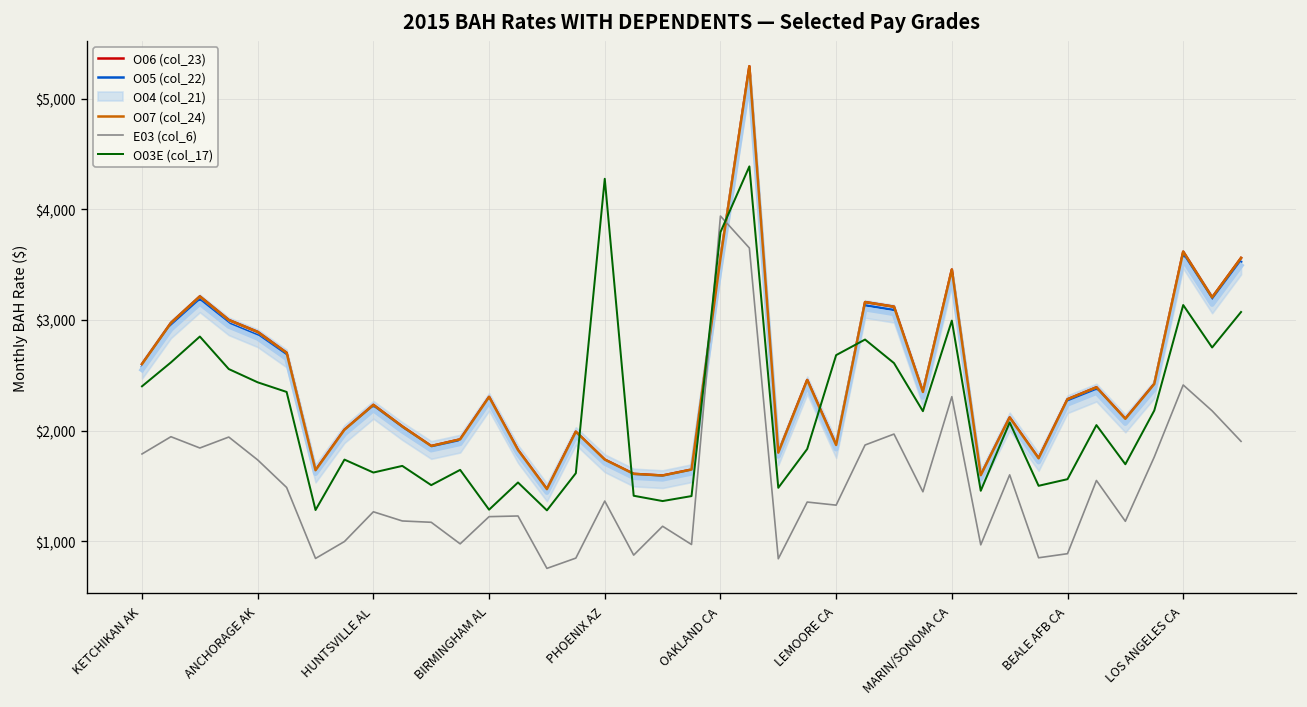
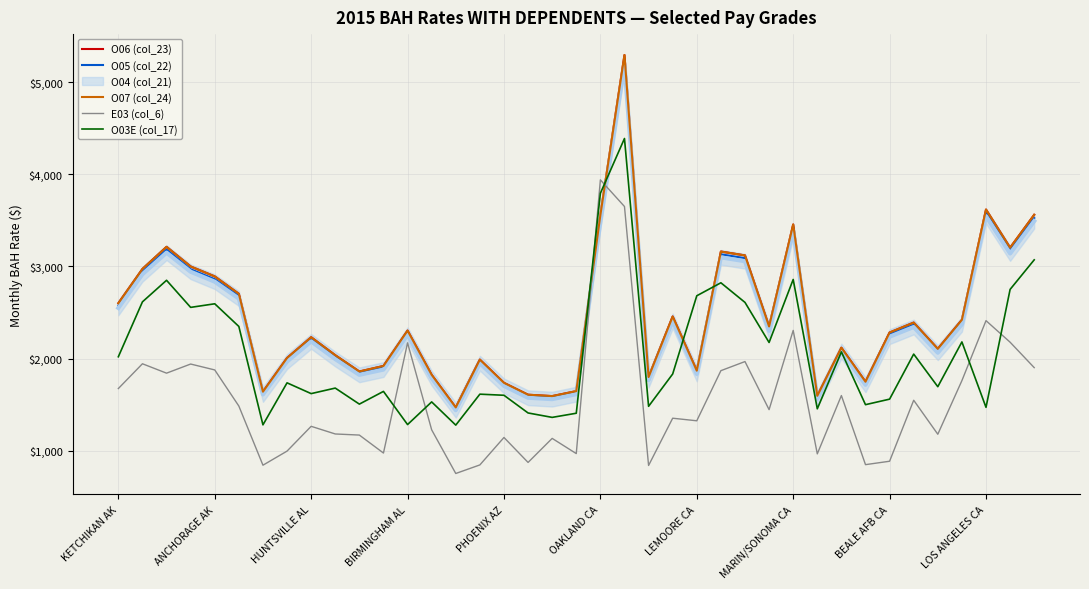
E03 (col_6), KETCHIKAN AK: $1,800 -> $1,700
O03E (col_17), KETCHIKAN AK: $2,400 -> $2,000
E03 (col_6), ANCHORAGE AK: $1,700 -> $1,900
O03E (col_17), ANCHORAGE AK: $2,400 -> $2,600
E03 (col_6), BIRMINGHAM AL: $1,200 -> $2,200
E03 (col_6), PHOENIX AZ: $1,400 -> $1,100
O03E (col_17), PHOENIX AZ: $4,300 -> $1,600
O03E (col_17), MARIN/SONOMA CA: $3,000 -> $2,900
O03E (col_17), LOS ANGELES CA: $3,100 -> $1,500
